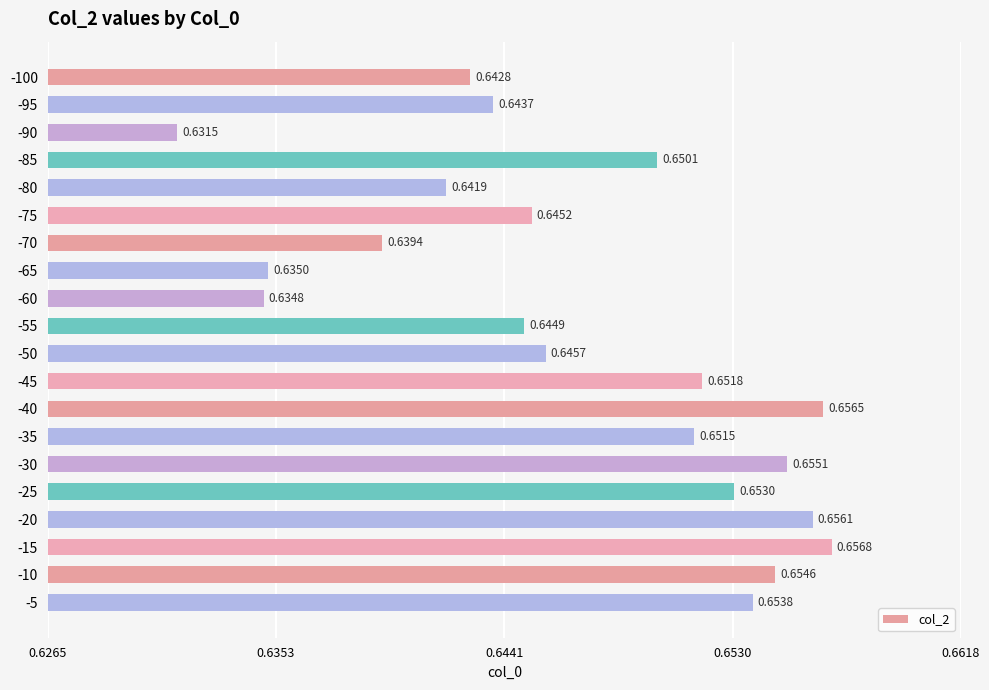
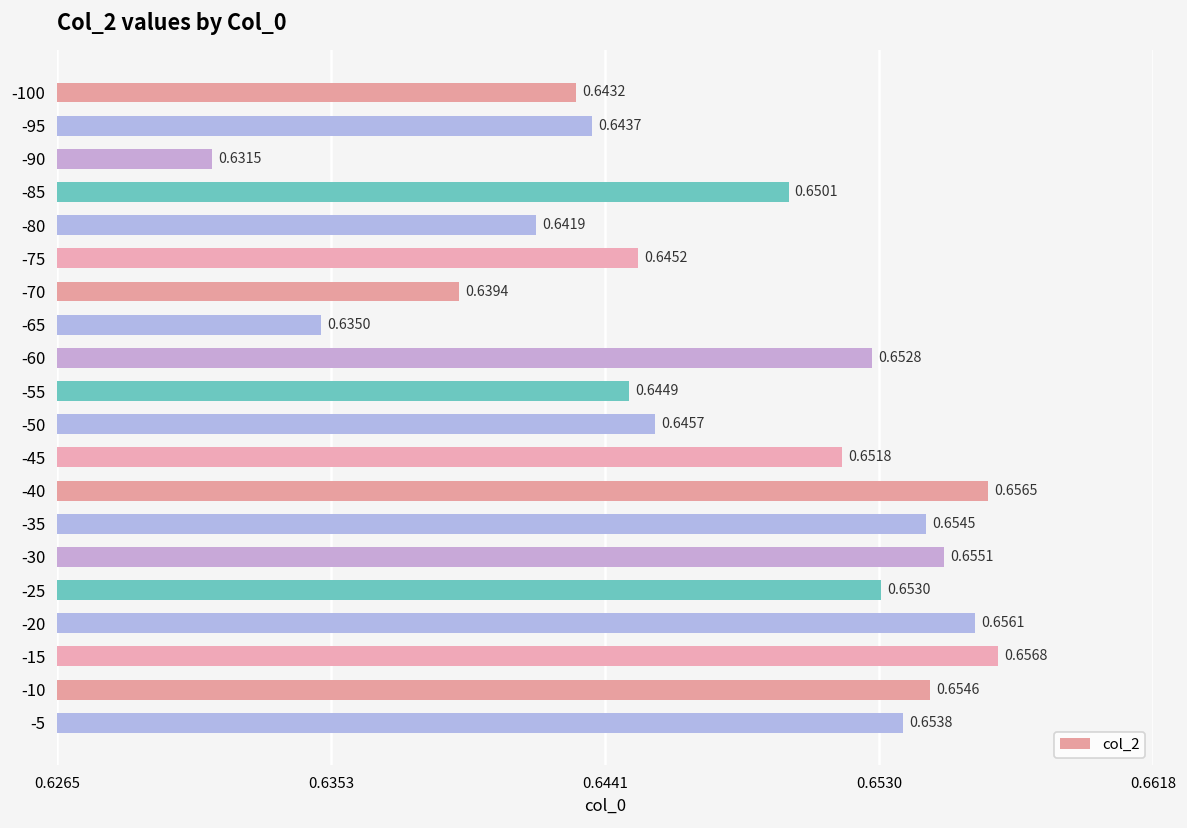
-100: 0.6428 -> 0.6432
-60: 0.6348 -> 0.6528
-35: 0.6515 -> 0.6545
